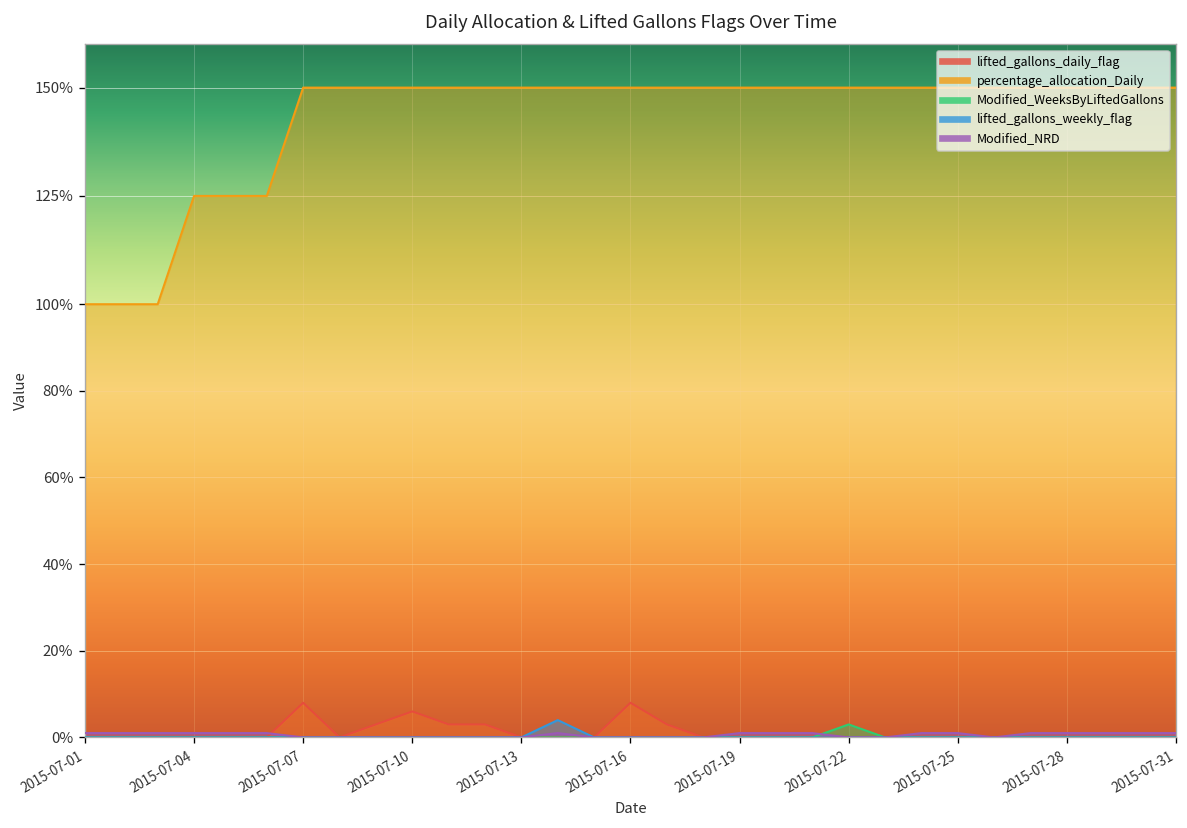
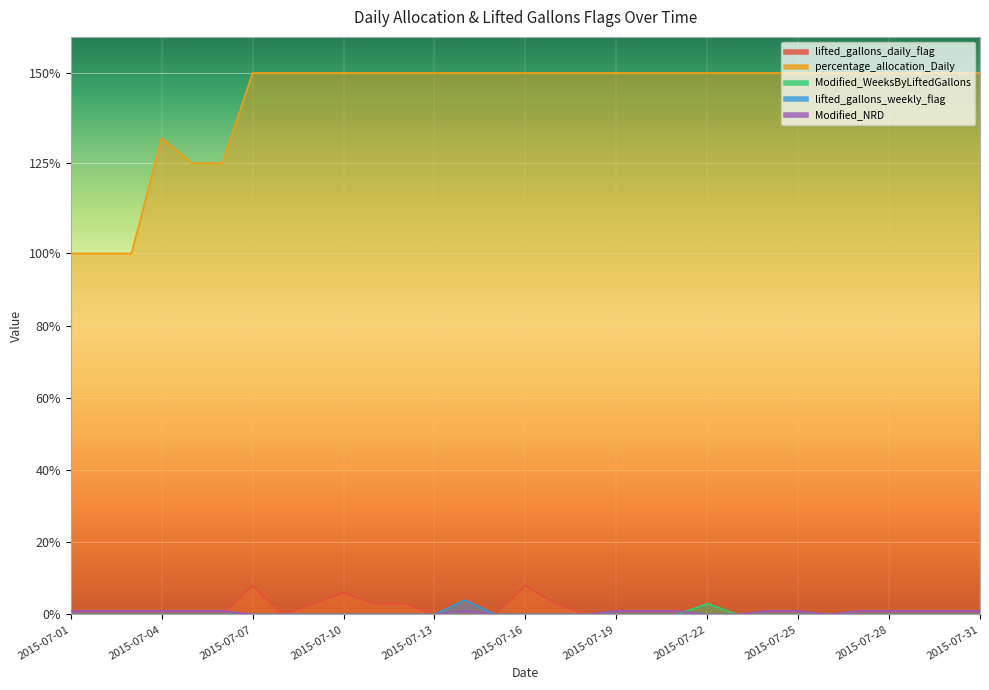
percentage_allocation_Daily, 2015-07-04: 125% -> 132%
